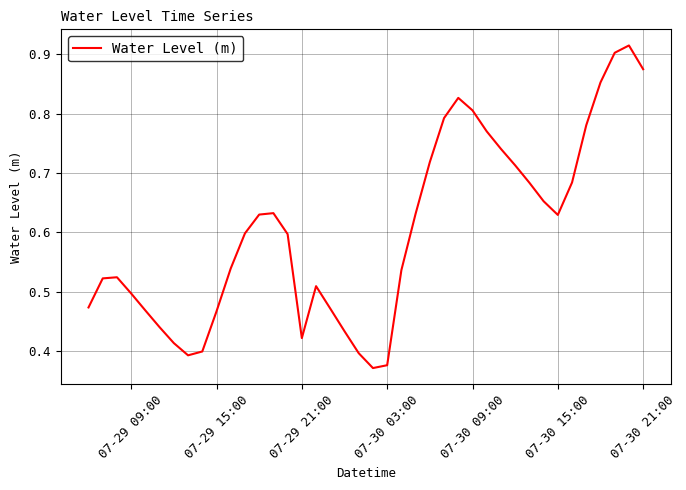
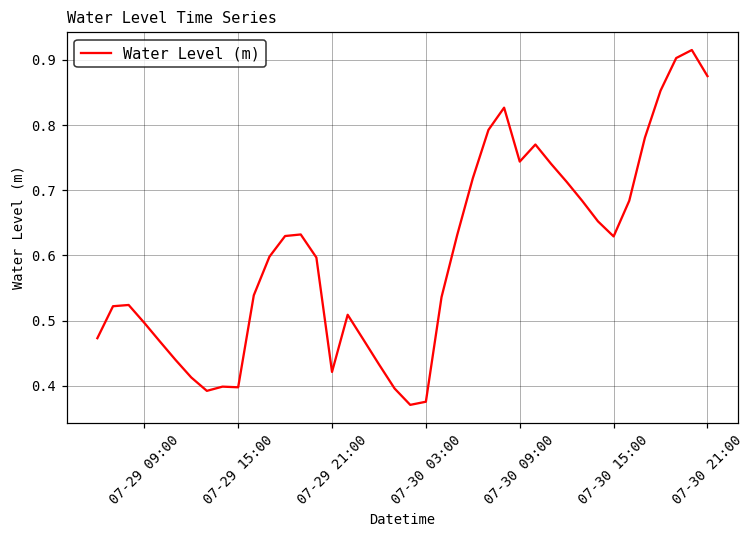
07-29 15:00: 0.47 -> 0.40
07-30 09:00: 0.81 -> 0.74
